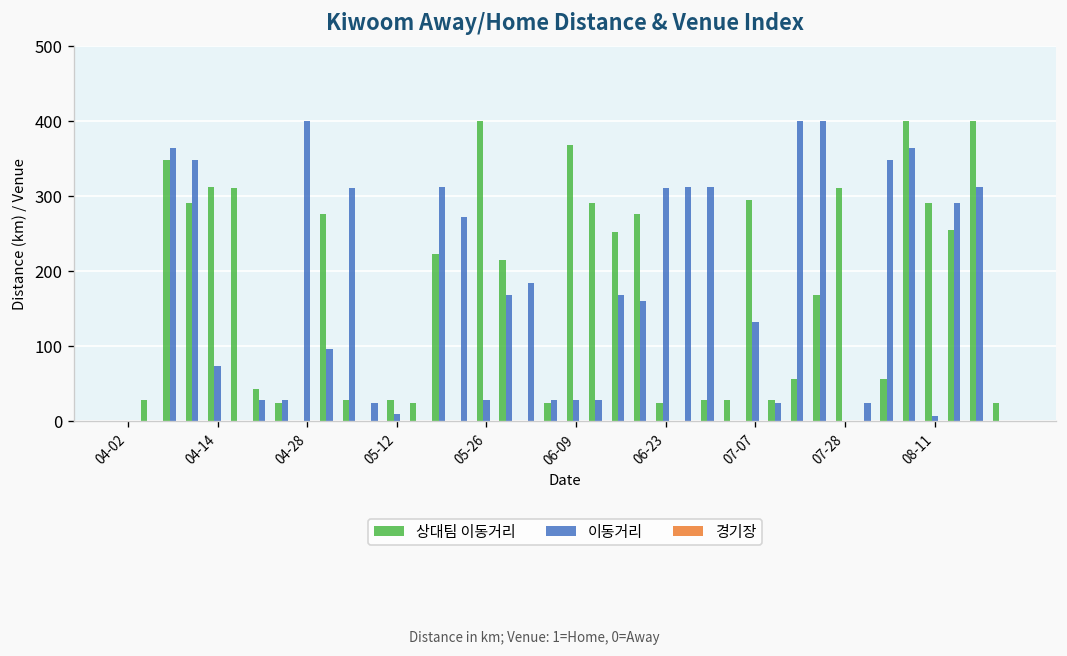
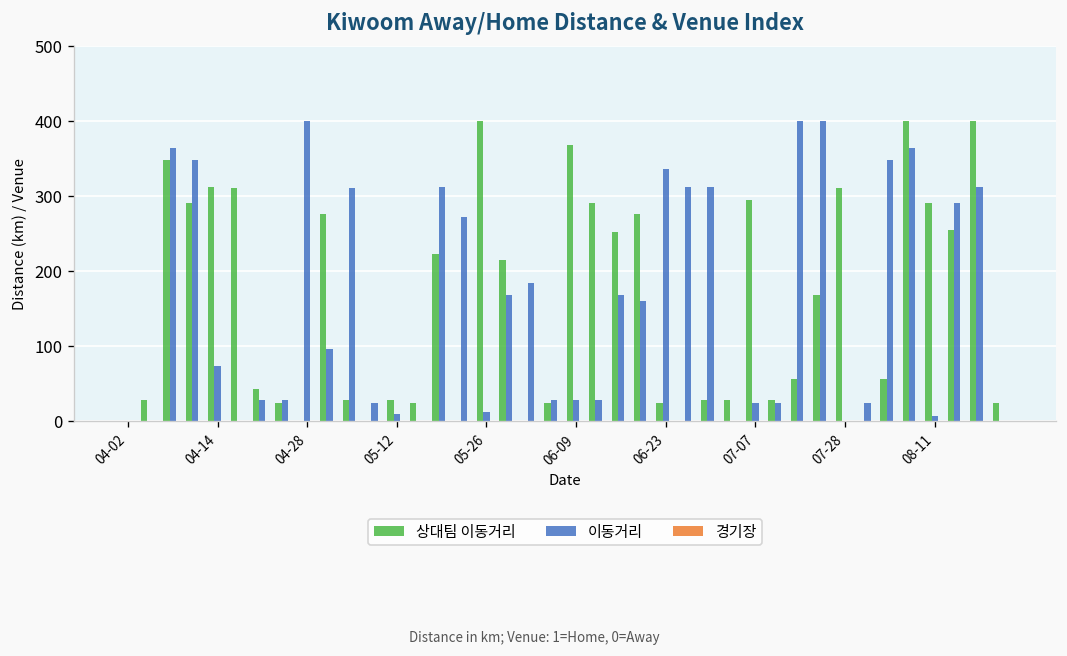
이동거리, 05-26: 30 -> 10
이동거리, 06-23: 310 -> 340
이동거리, 07-07: 130 -> 30
